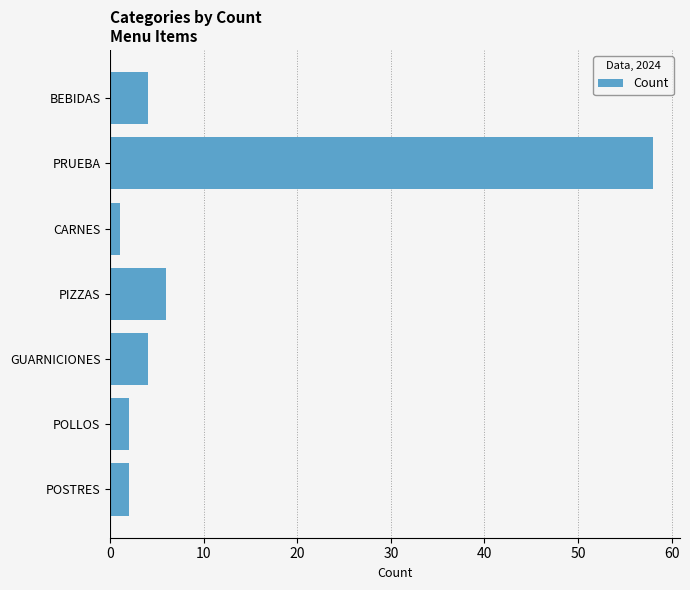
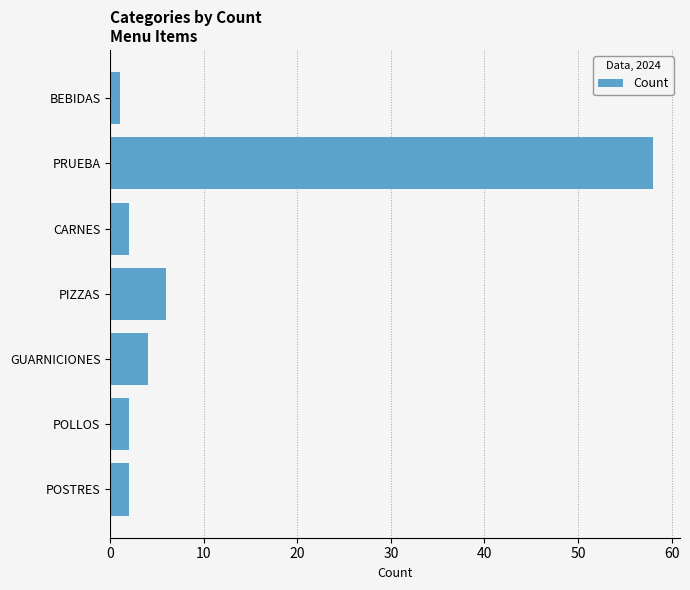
BEBIDAS: 4 -> 1
CARNES: 1 -> 2
